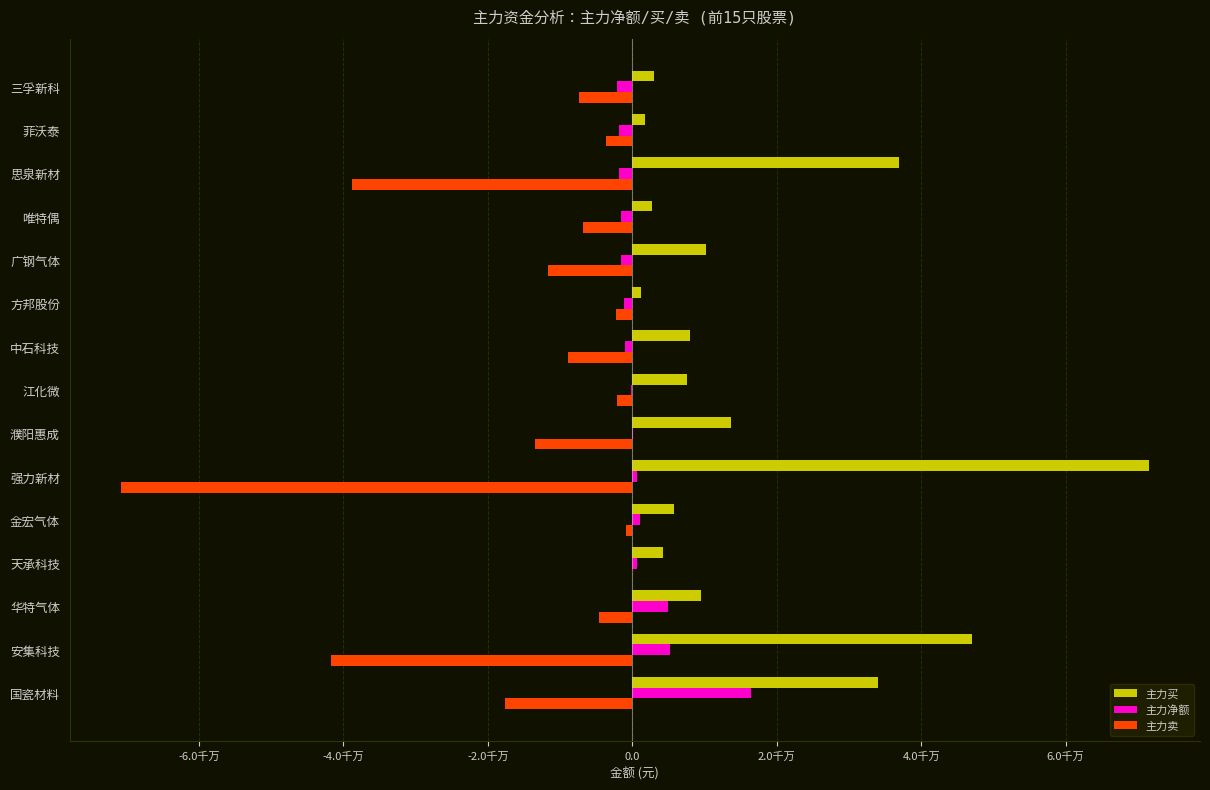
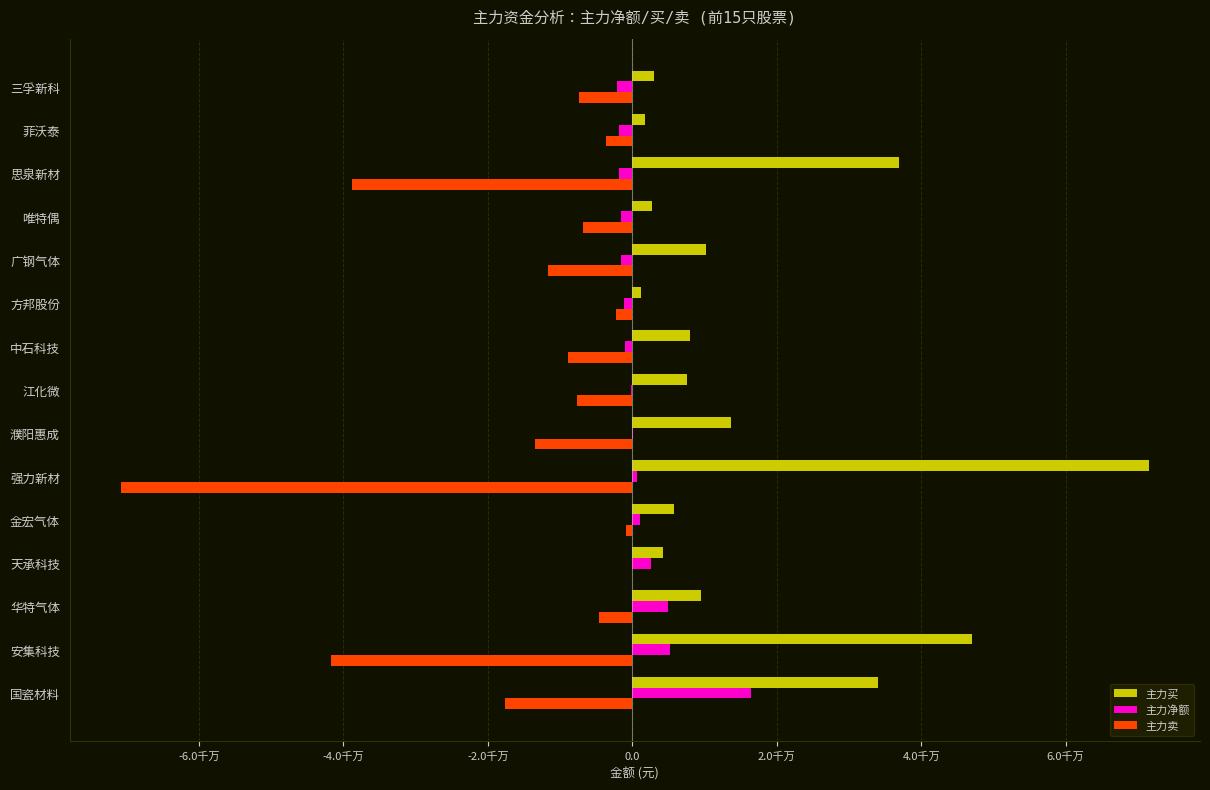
主力卖, 江化微: -0.2千万 -> -0.8千万
主力净额, 天承科技: 0.1千万 -> 0.3千万
